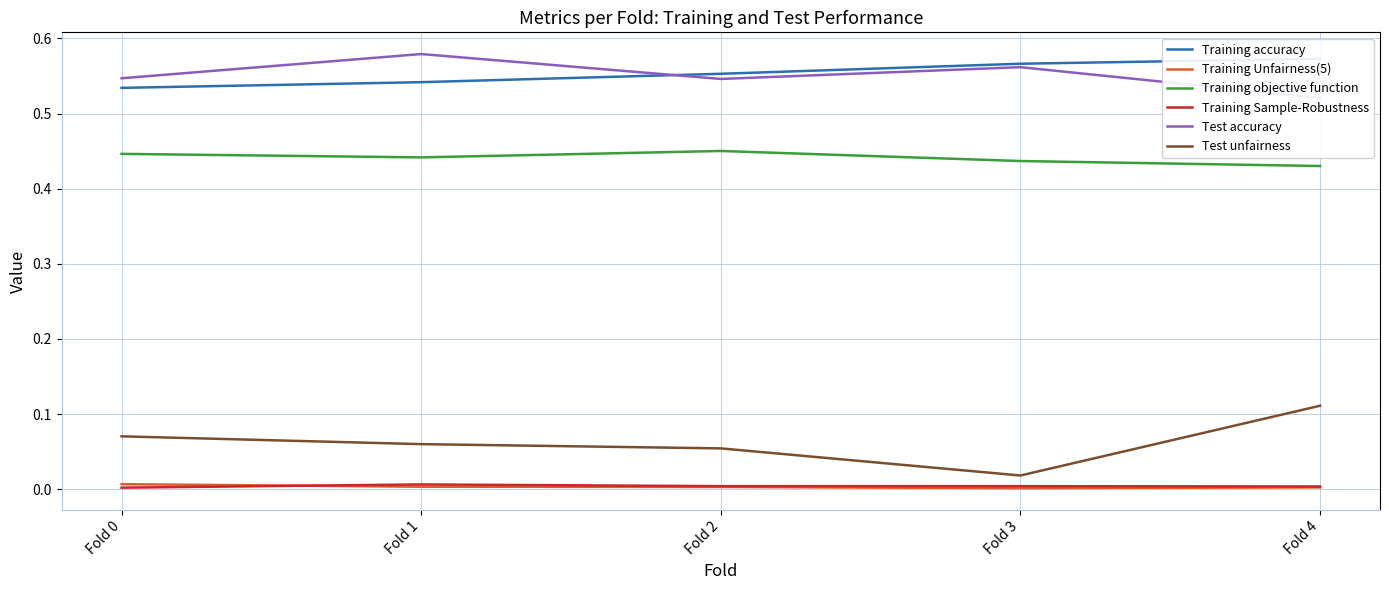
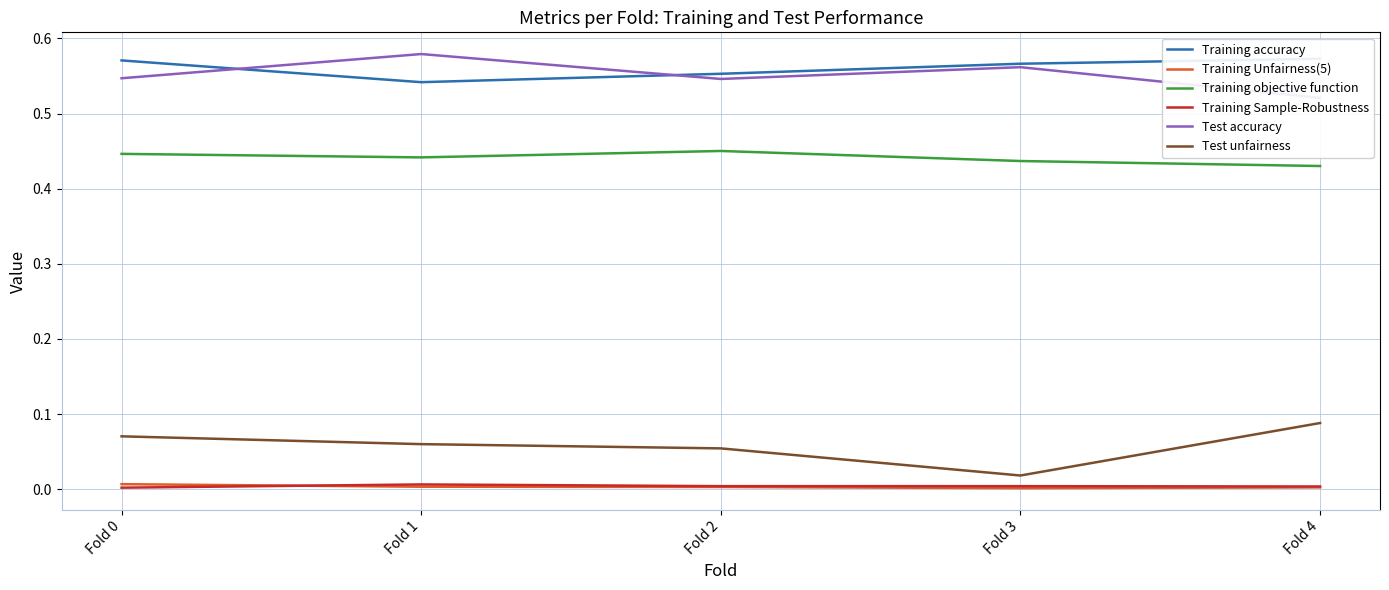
Training accuracy, Fold 0: 0.53 -> 0.57
Test unfairness, Fold 4: 0.11 -> 0.09
